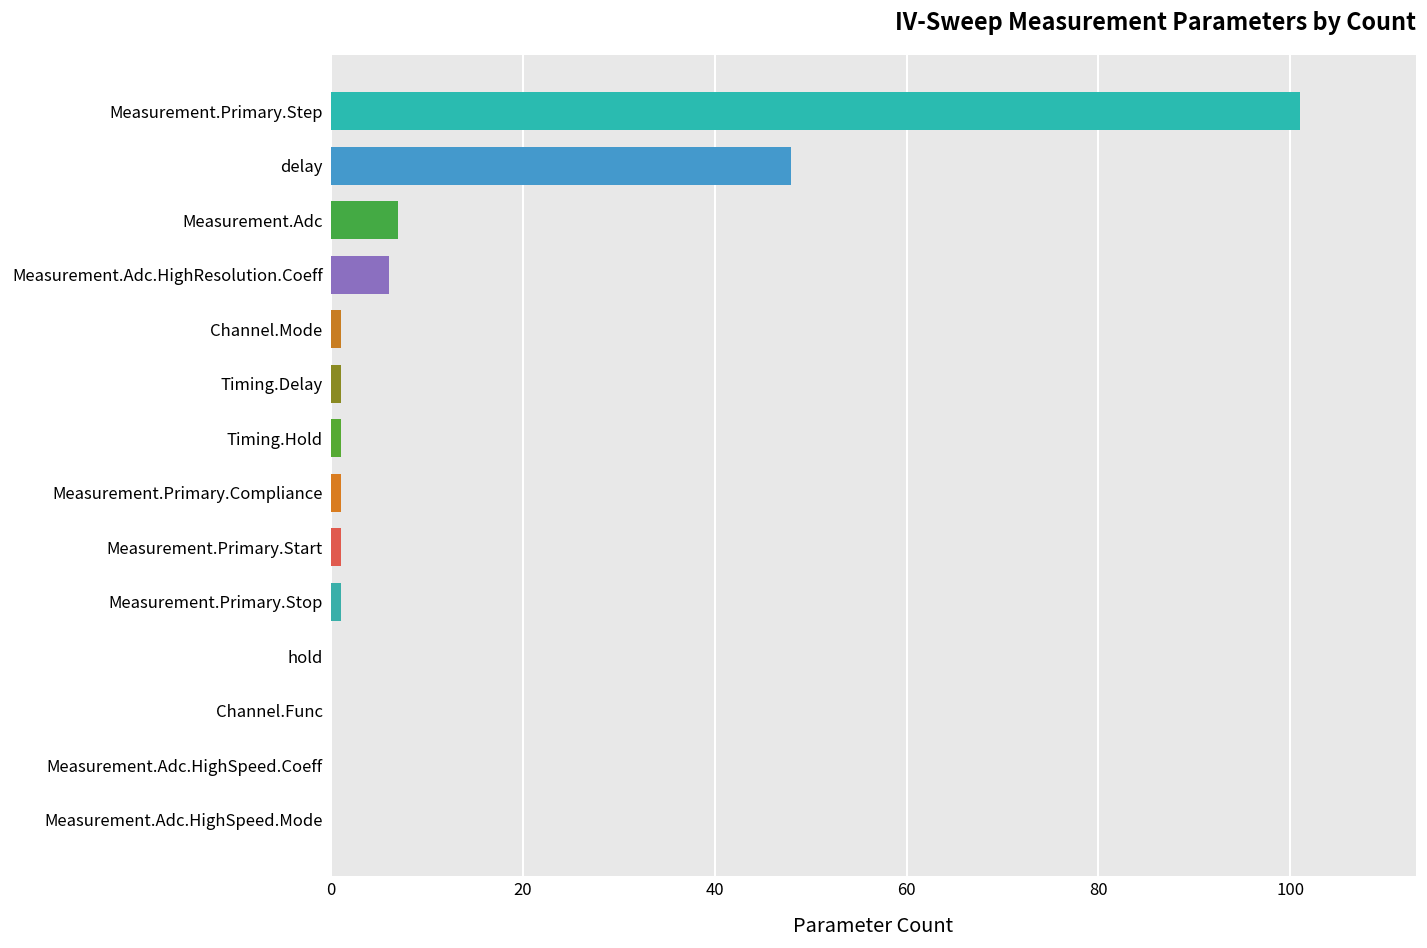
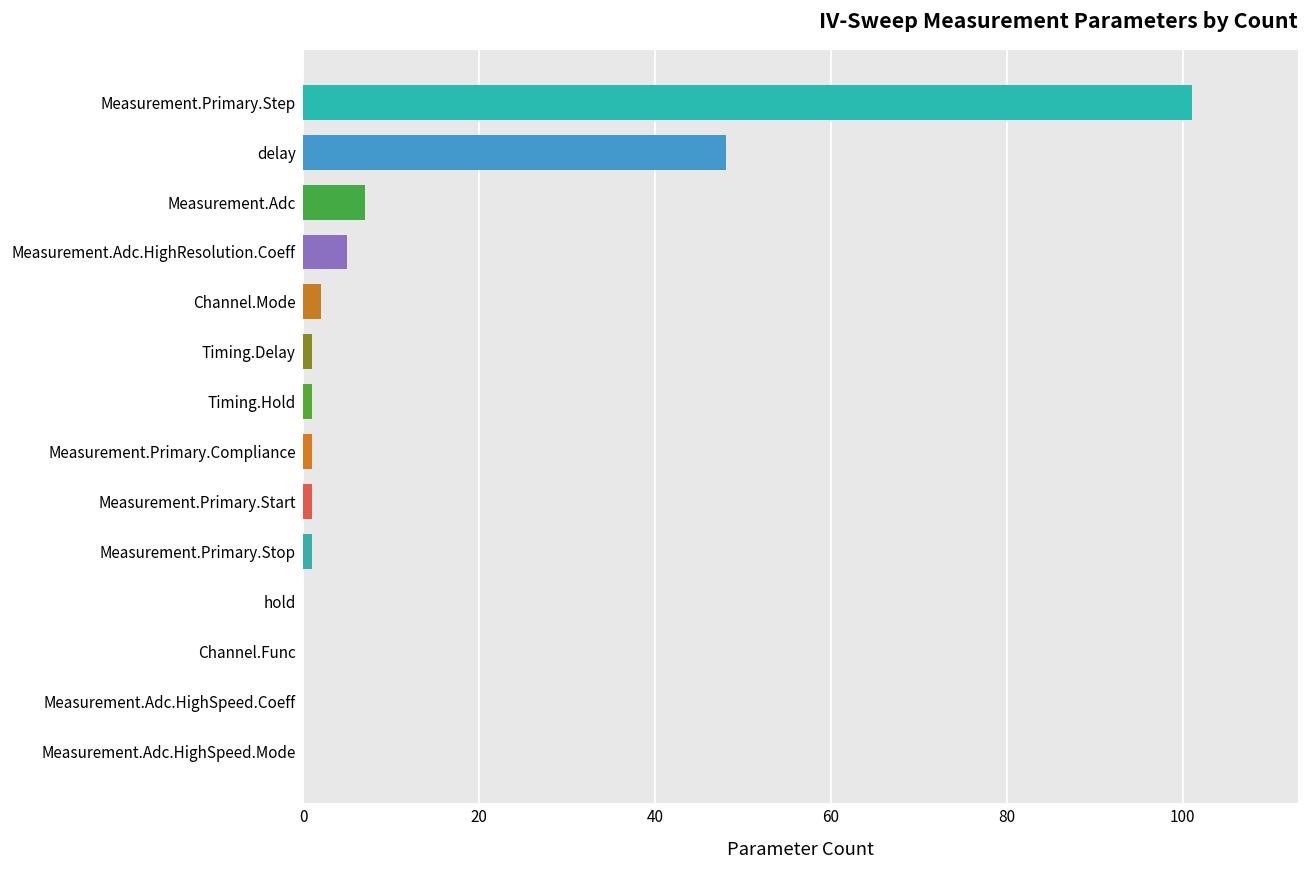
Measurement.Adc.HighResolution.Coeff: 6 -> 5
Channel.Mode: 1 -> 2
